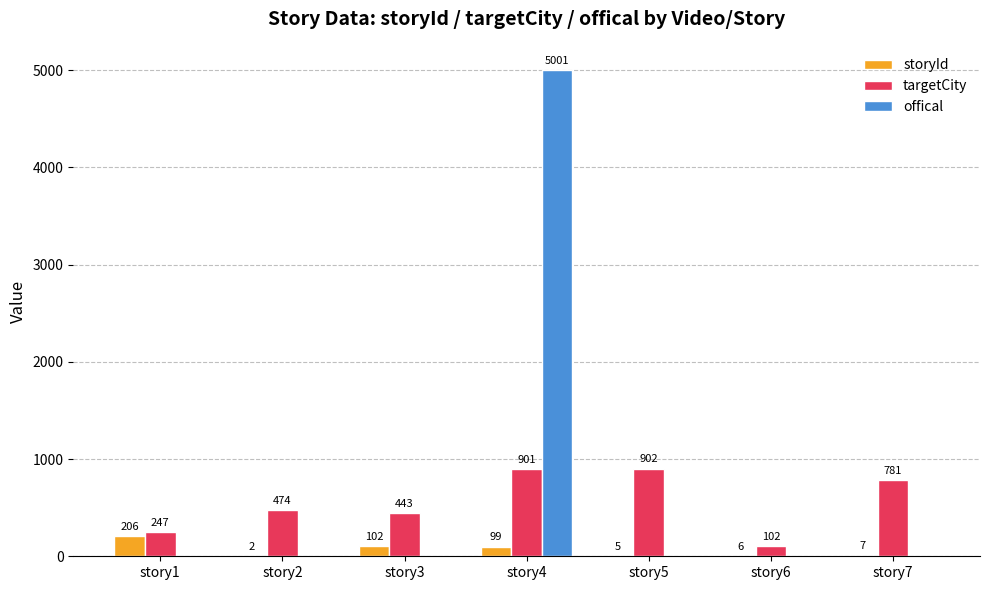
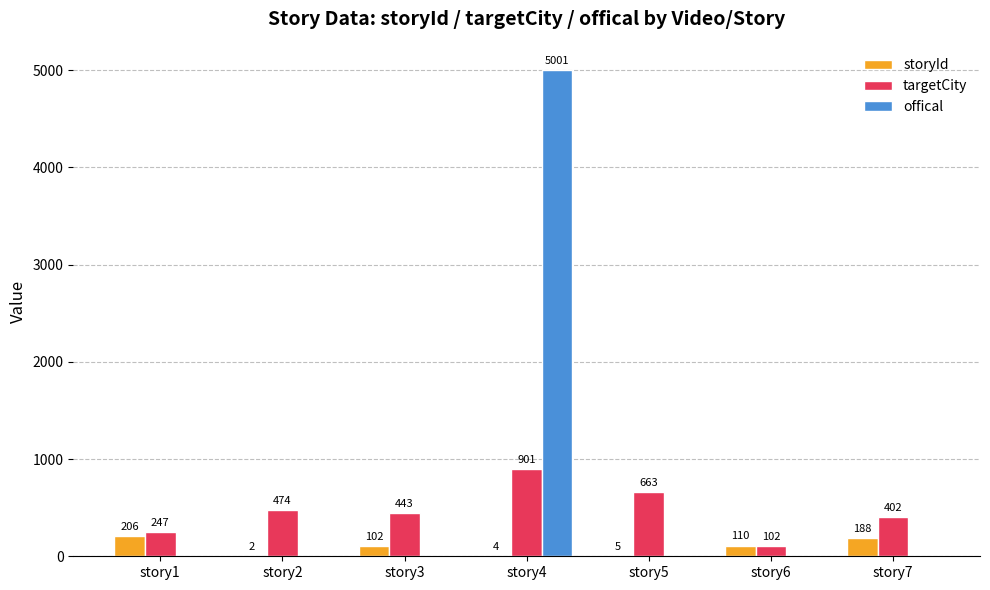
storyId, story4: 99 -> 4
targetCity, story5: 902 -> 663
storyId, story6: 6 -> 110
storyId, story7: 7 -> 188
targetCity, story7: 781 -> 402
